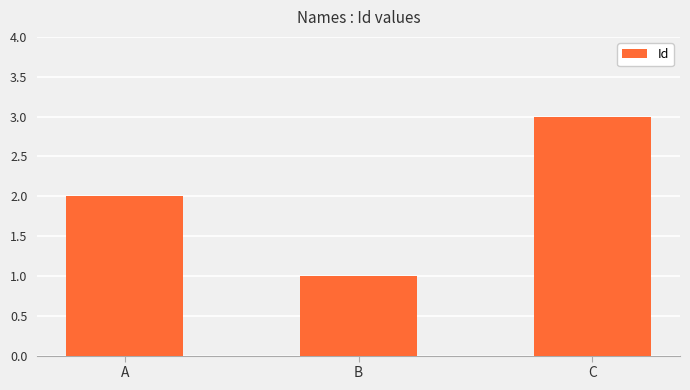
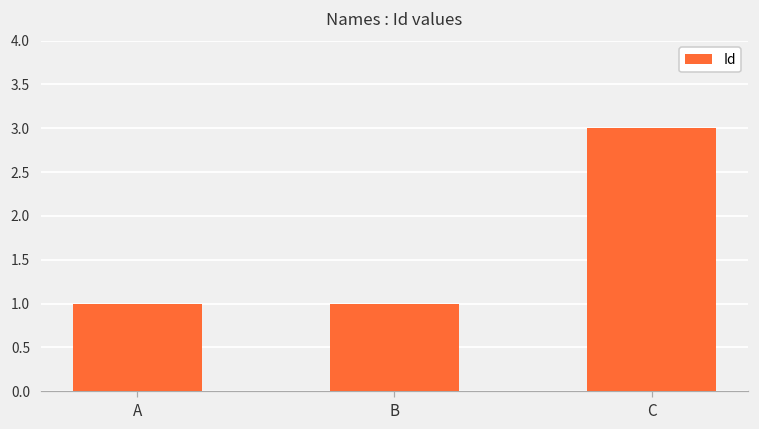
A: 2 -> 1
